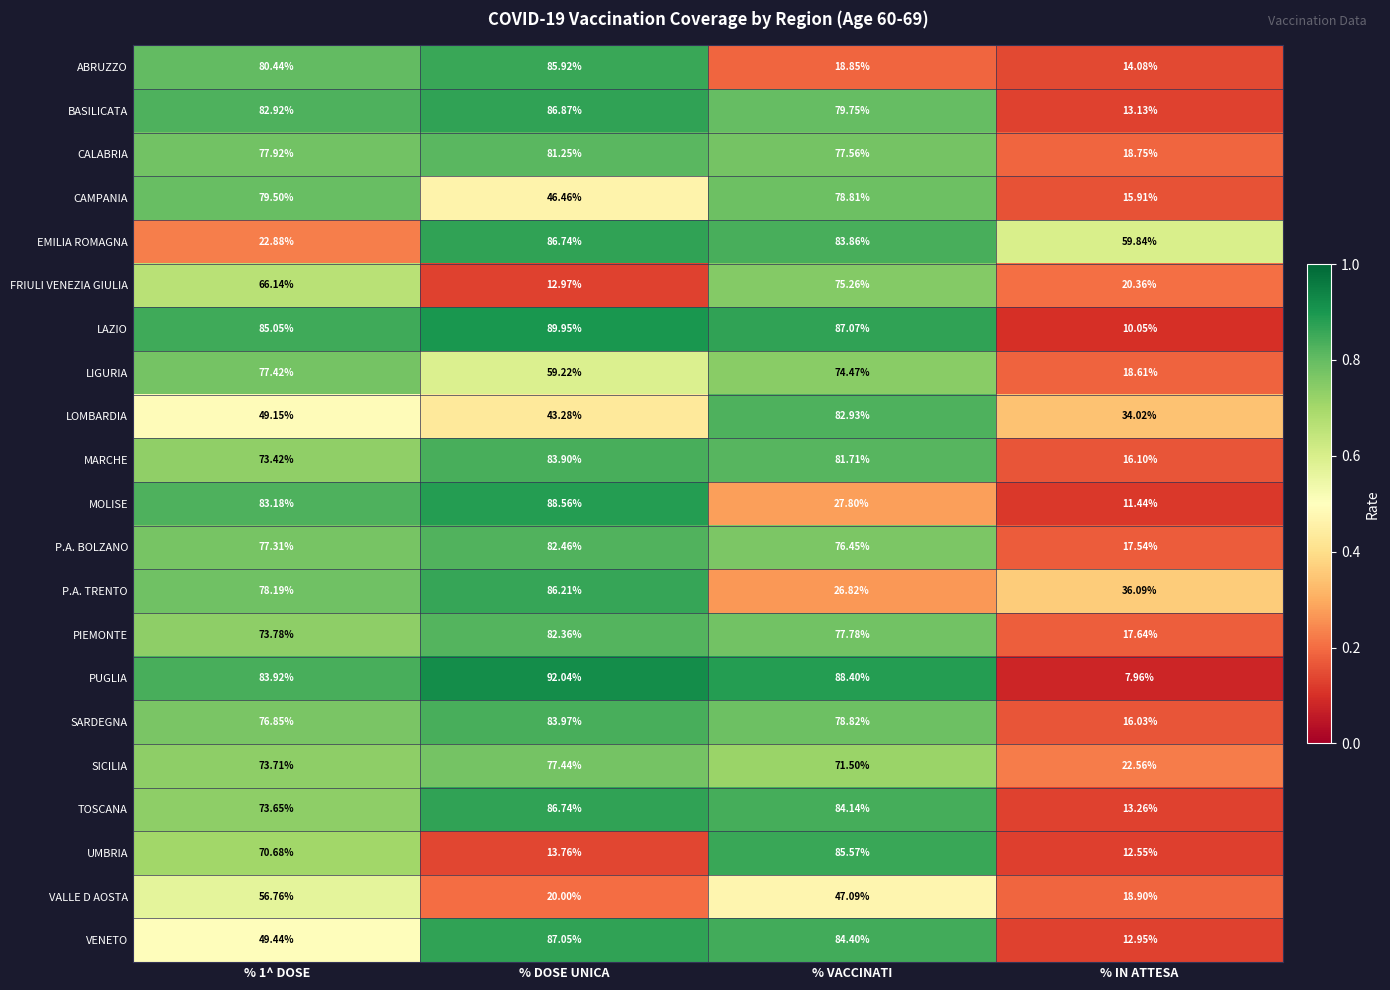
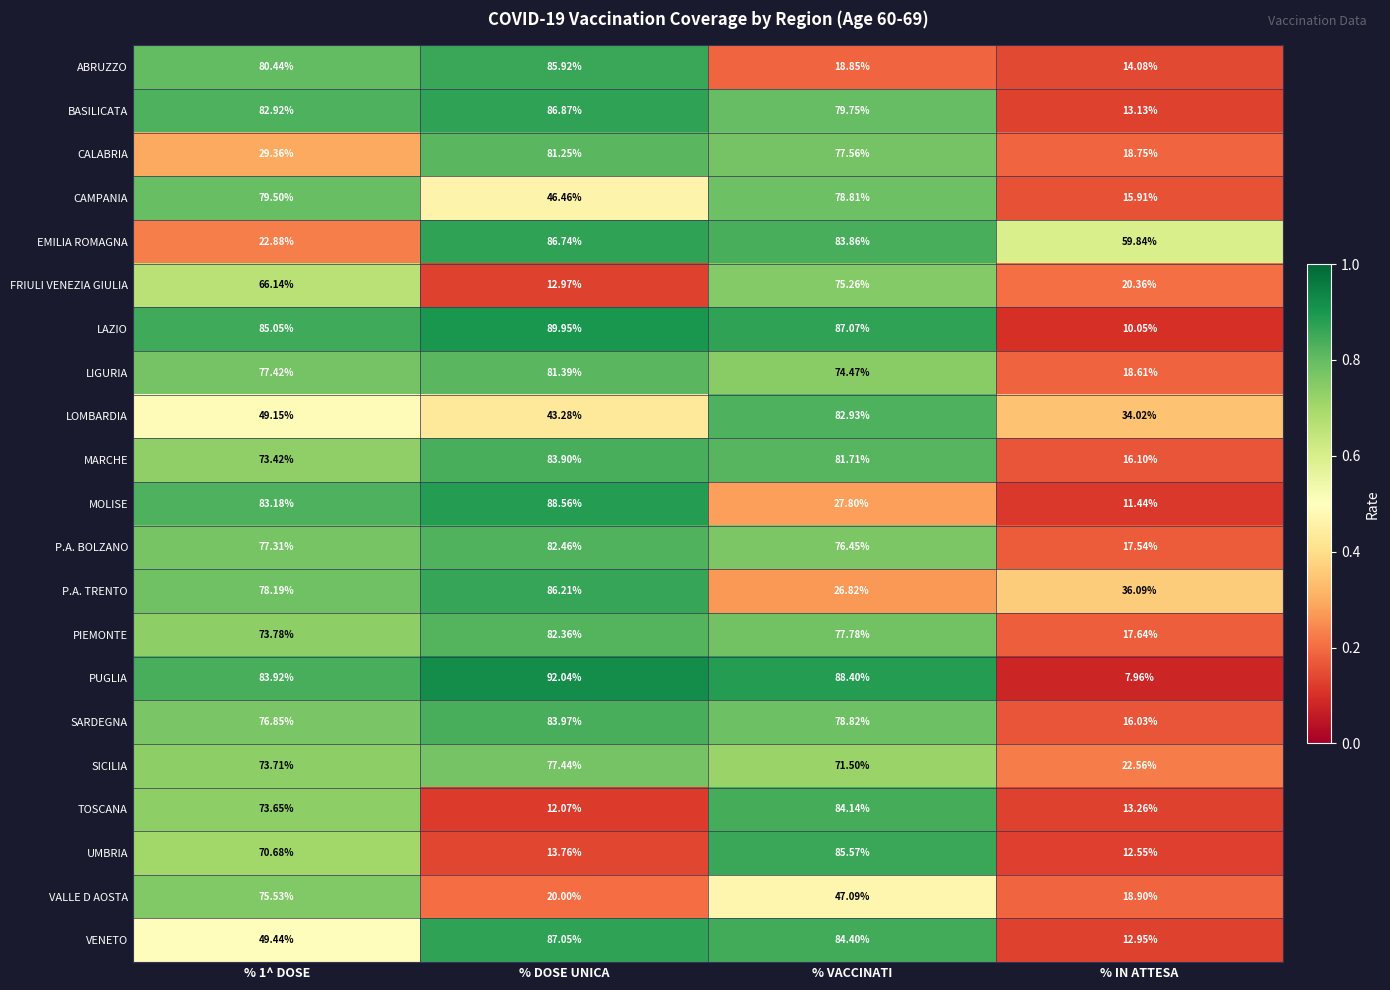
CALABRIA, % 1^ DOSE: 77.92% -> 29.36%
LIGURIA, % DOSE UNICA: 59.22% -> 81.39%
TOSCANA, % DOSE UNICA: 86.74% -> 12.07%
VALLE D AOSTA, % 1^ DOSE: 56.76% -> 75.53%
